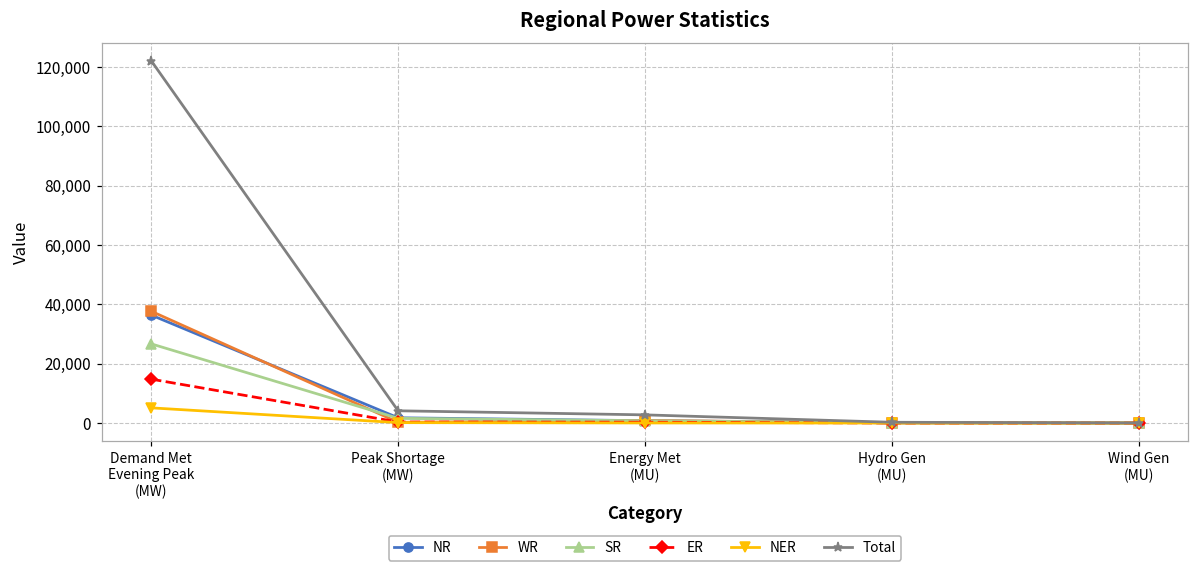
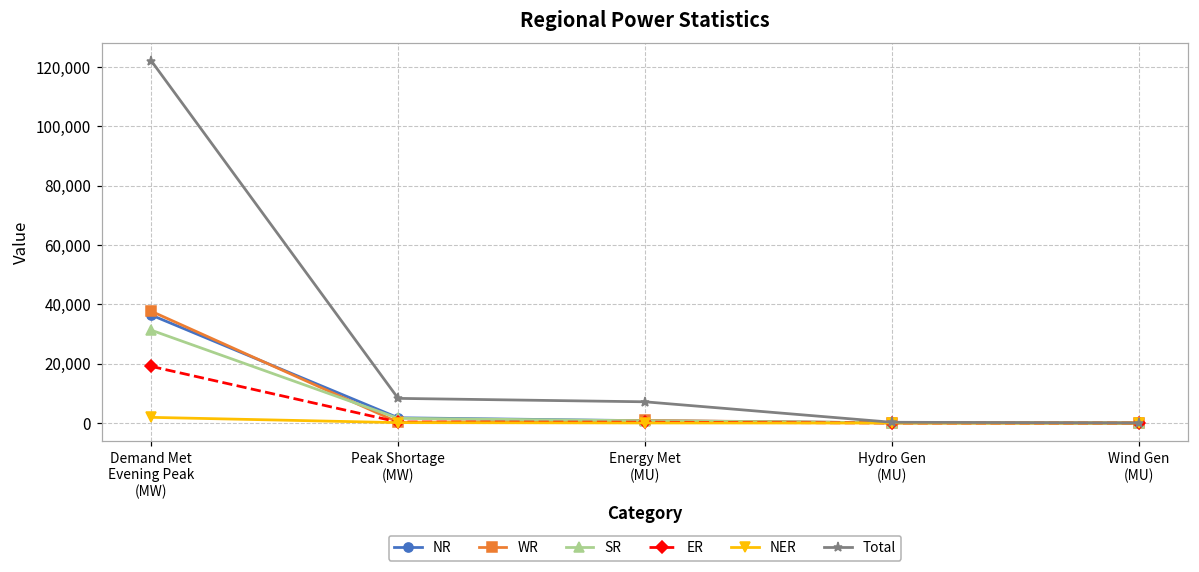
SR, Demand Met Evening Peak (MW): 27,000 -> 31,000
ER, Demand Met Evening Peak (MW): 15,000 -> 19,000
NER, Demand Met Evening Peak (MW): 5,000 -> 2,000
Total, Peak Shortage (MW): 4,000 -> 8,000
Total, Energy Met (MU): 3,000 -> 7,000
